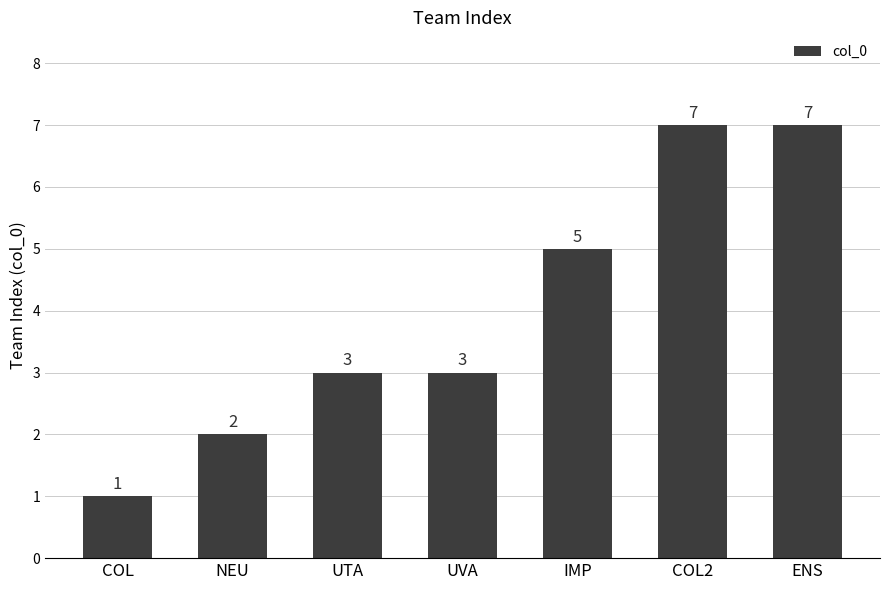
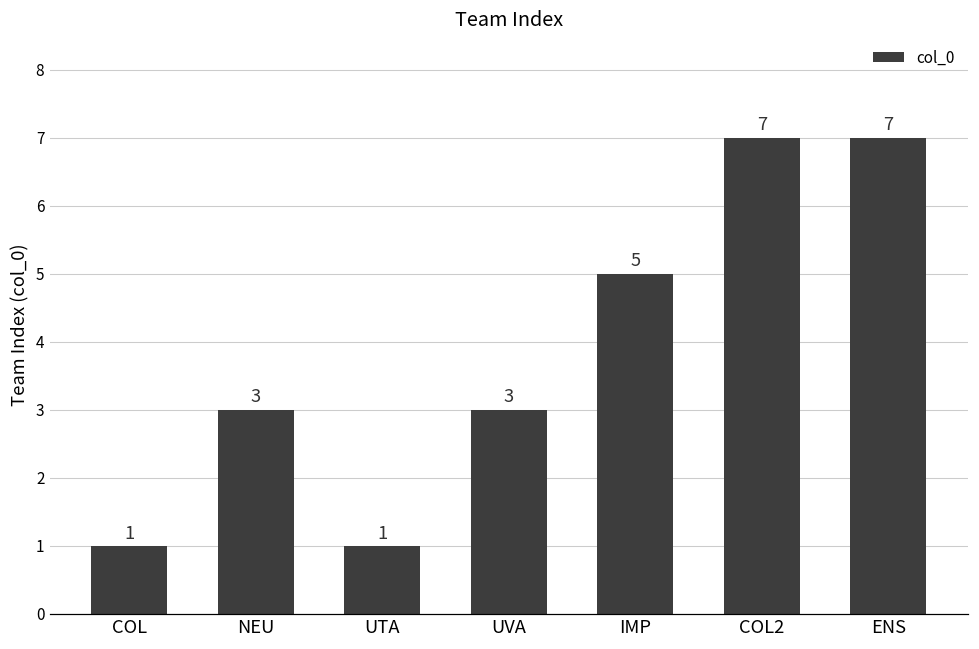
NEU: 2 -> 3
UTA: 3 -> 1
